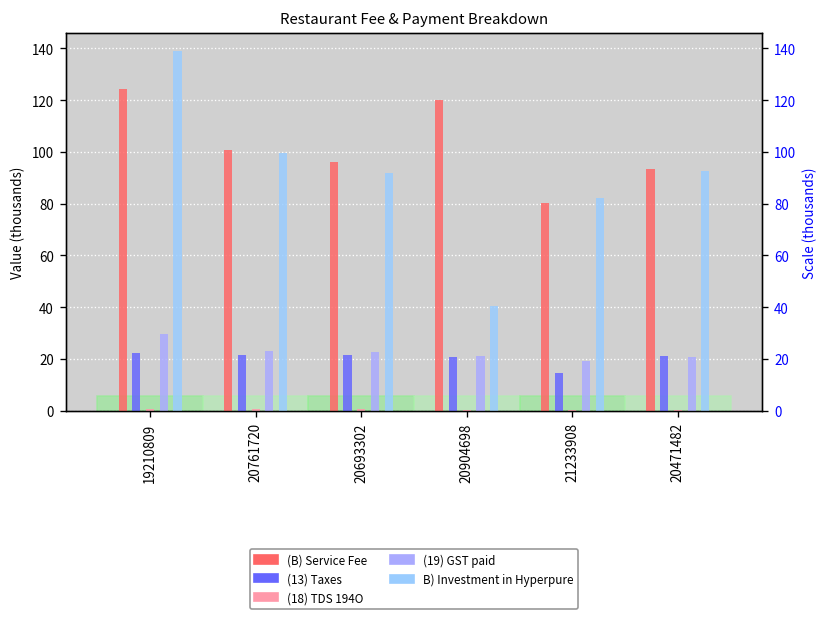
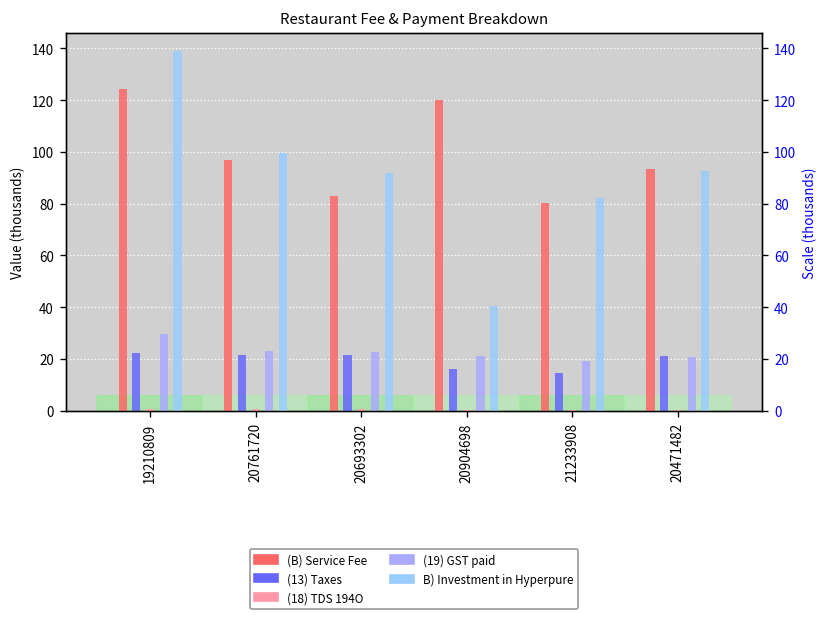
(B) Service Fee, 20761720: 101 -> 97
(B) Service Fee, 20693302: 96 -> 83
(13) Taxes, 20904698: 21 -> 16
